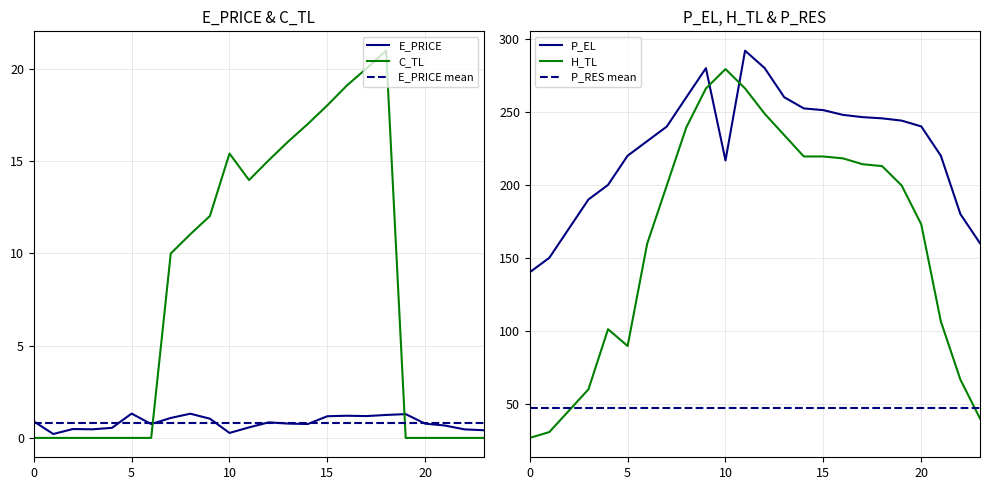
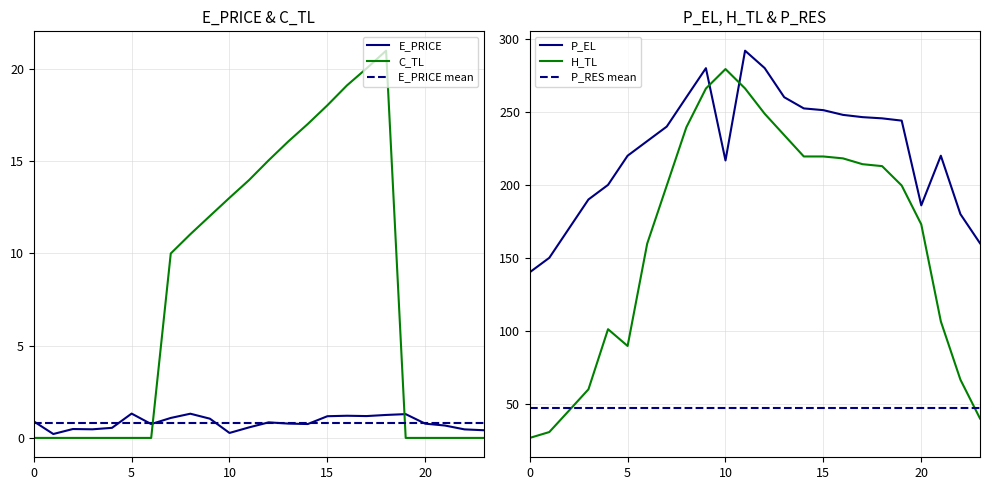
E_PRICE & C_TL, C_TL, 10: 15.4 -> 13.0
P_EL, H_TL & P_RES, P_EL, 20: 240 -> 186
